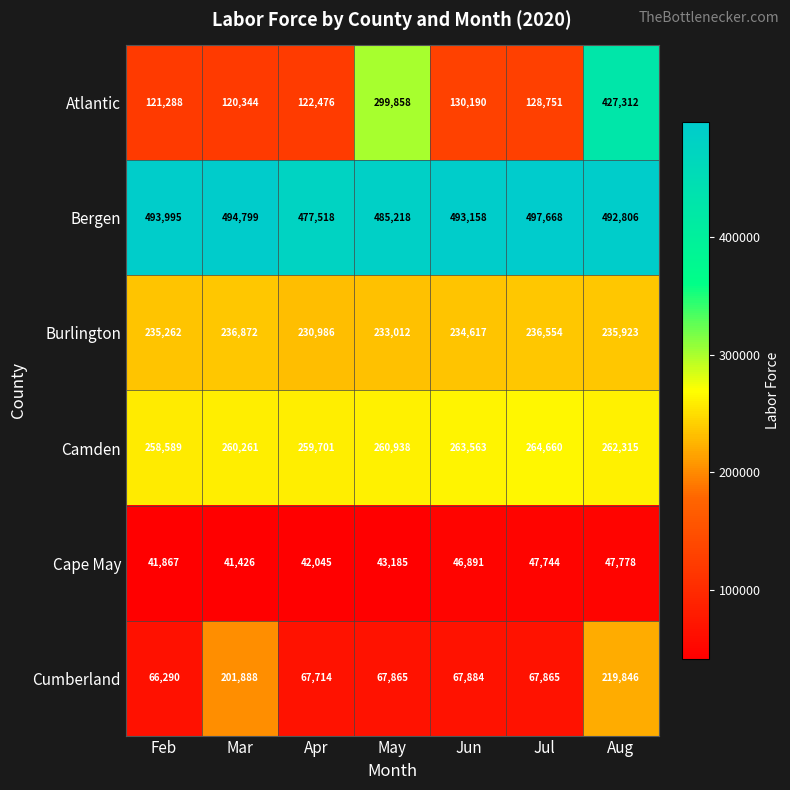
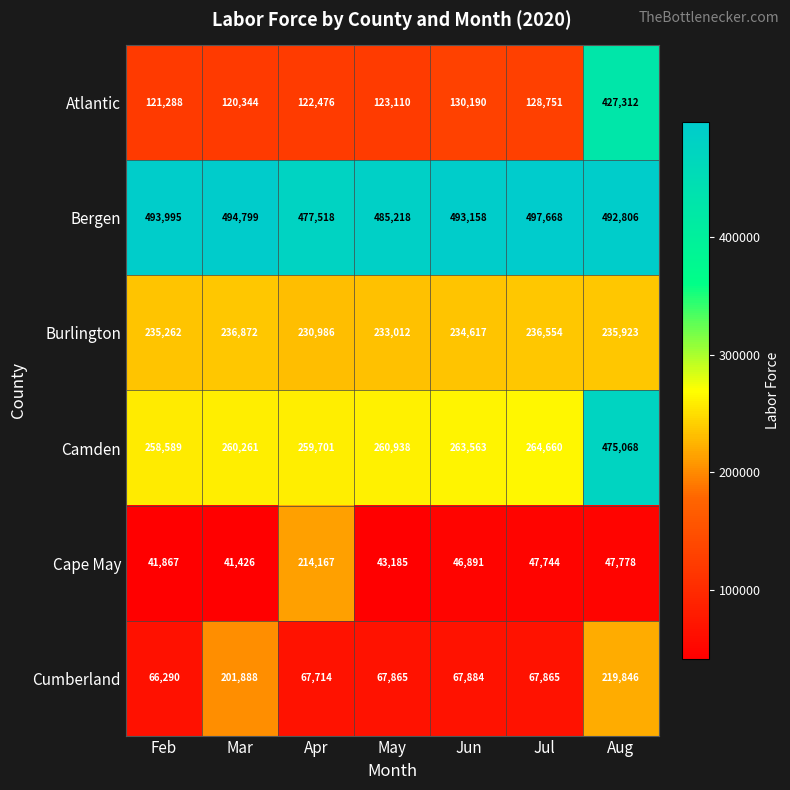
Atlantic, May: 299,858 -> 123,110
Camden, Aug: 262,315 -> 475,068
Cape May, Apr: 42,045 -> 214,167
